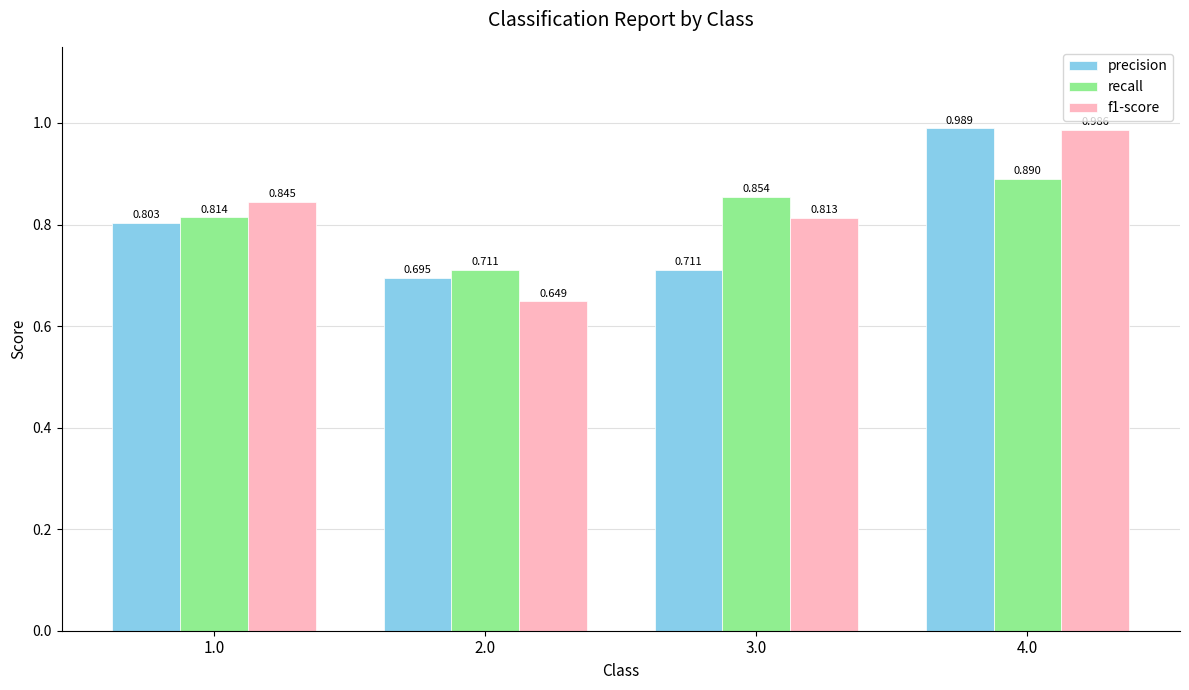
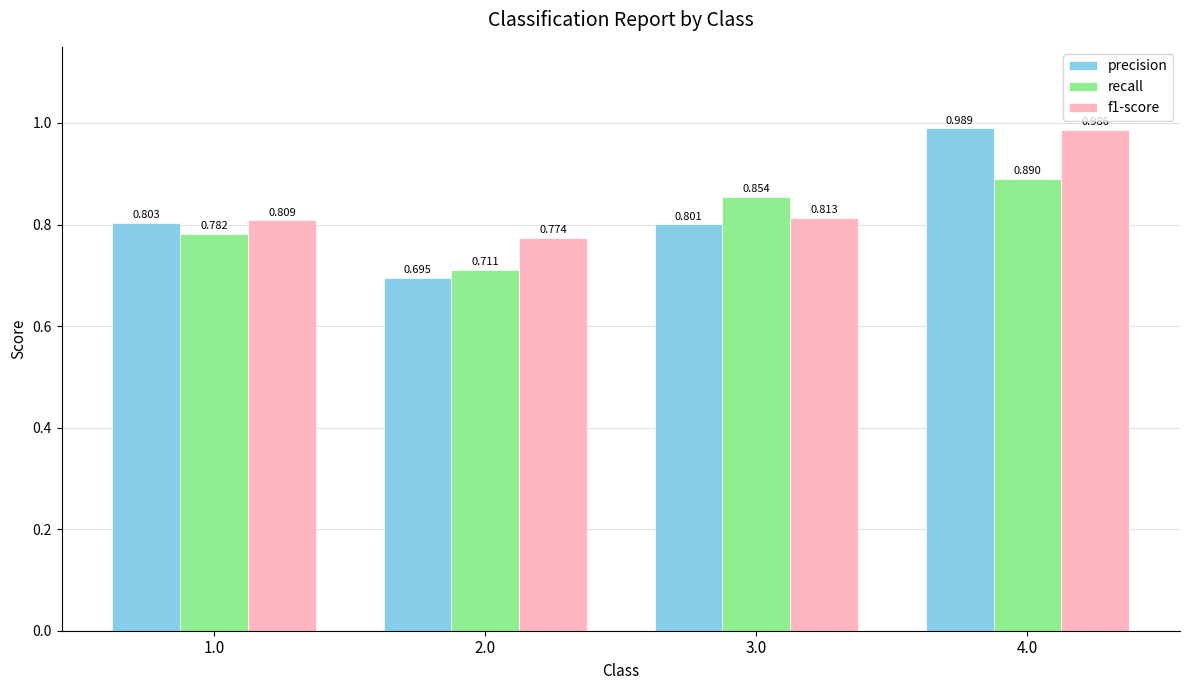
recall, 1.0: 0.814 -> 0.782
f1-score, 1.0: 0.845 -> 0.809
f1-score, 2.0: 0.649 -> 0.774
precision, 3.0: 0.711 -> 0.801
